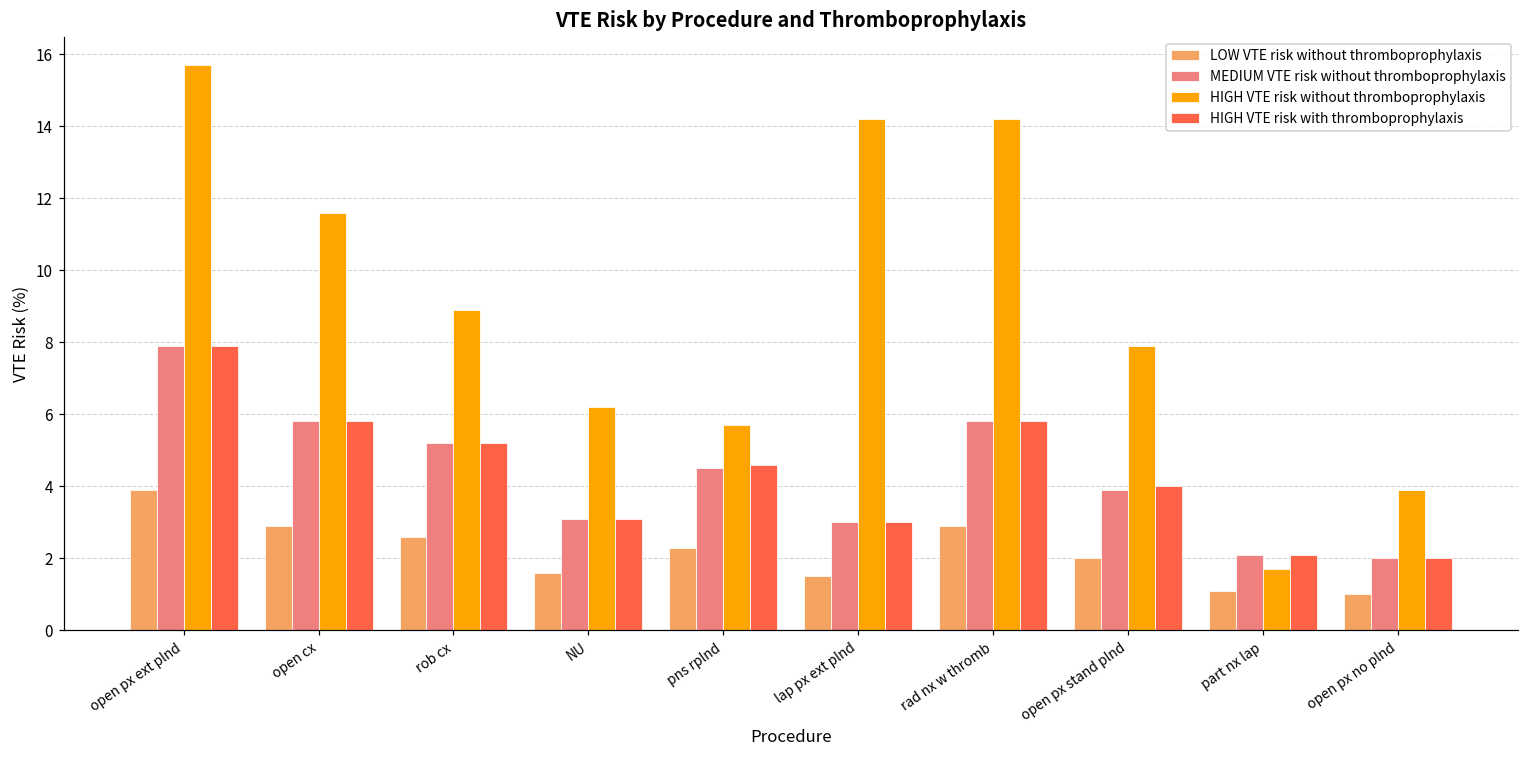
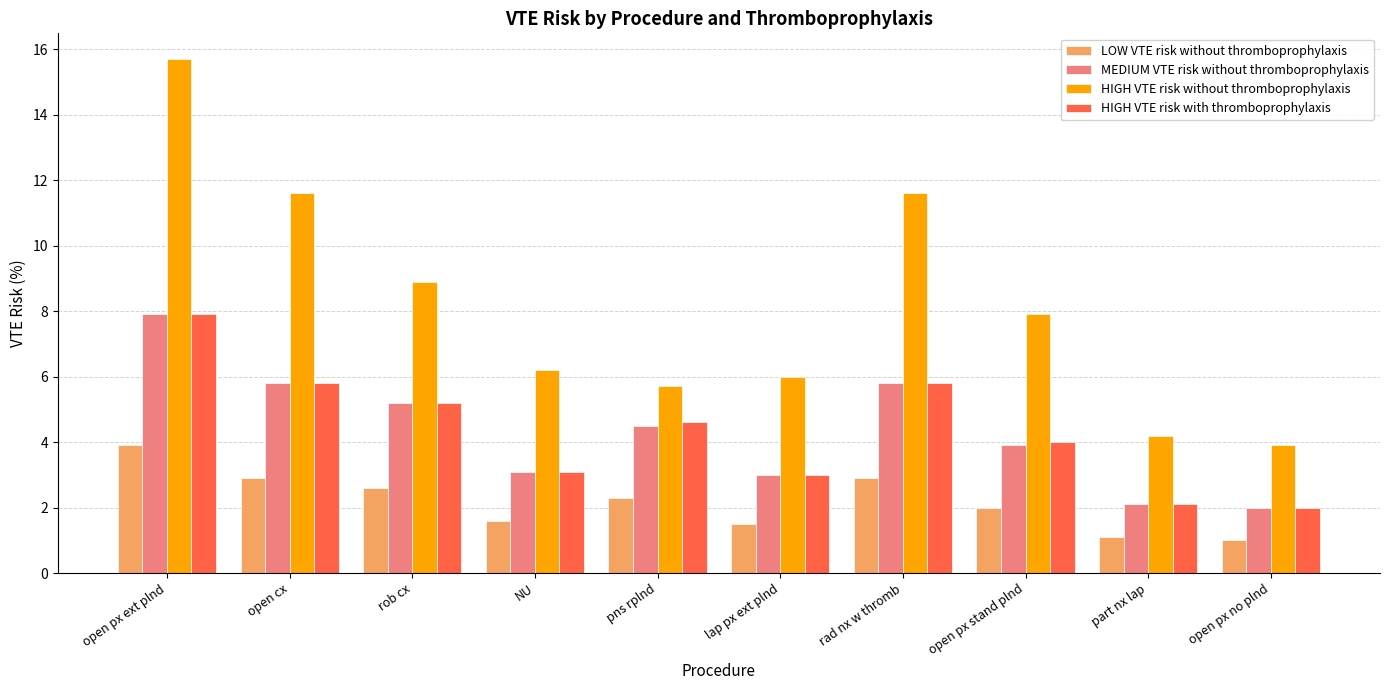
HIGH VTE risk without thromboprophylaxis, lap px ext plnd: 14.2 -> 6.0
HIGH VTE risk without thromboprophylaxis, rad nx w thromb: 14.2 -> 11.6
HIGH VTE risk without thromboprophylaxis, part nx lap: 1.7 -> 4.2
